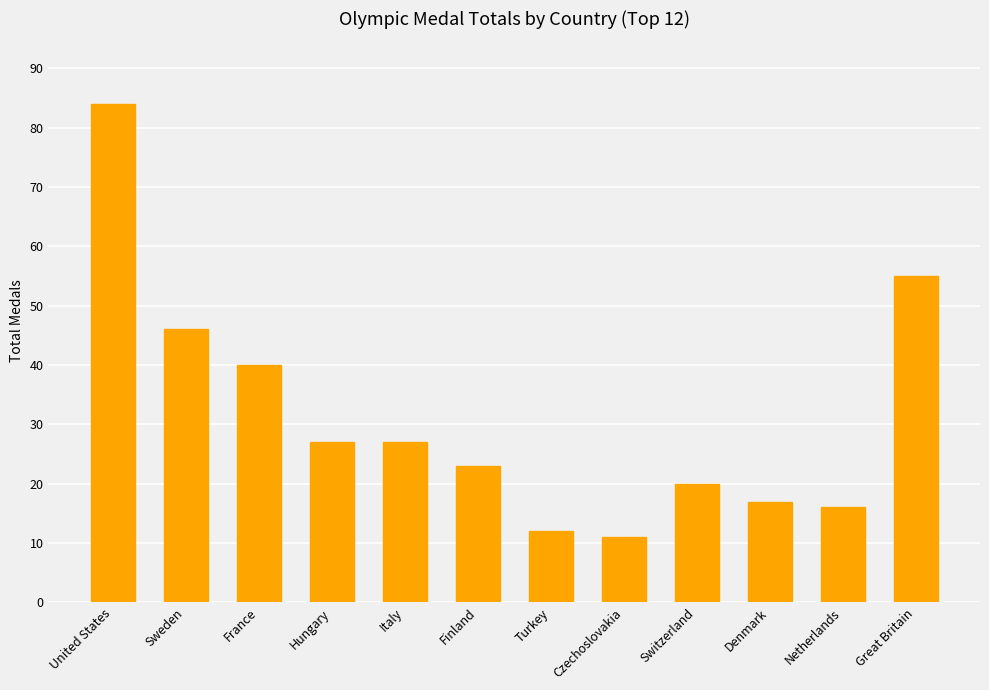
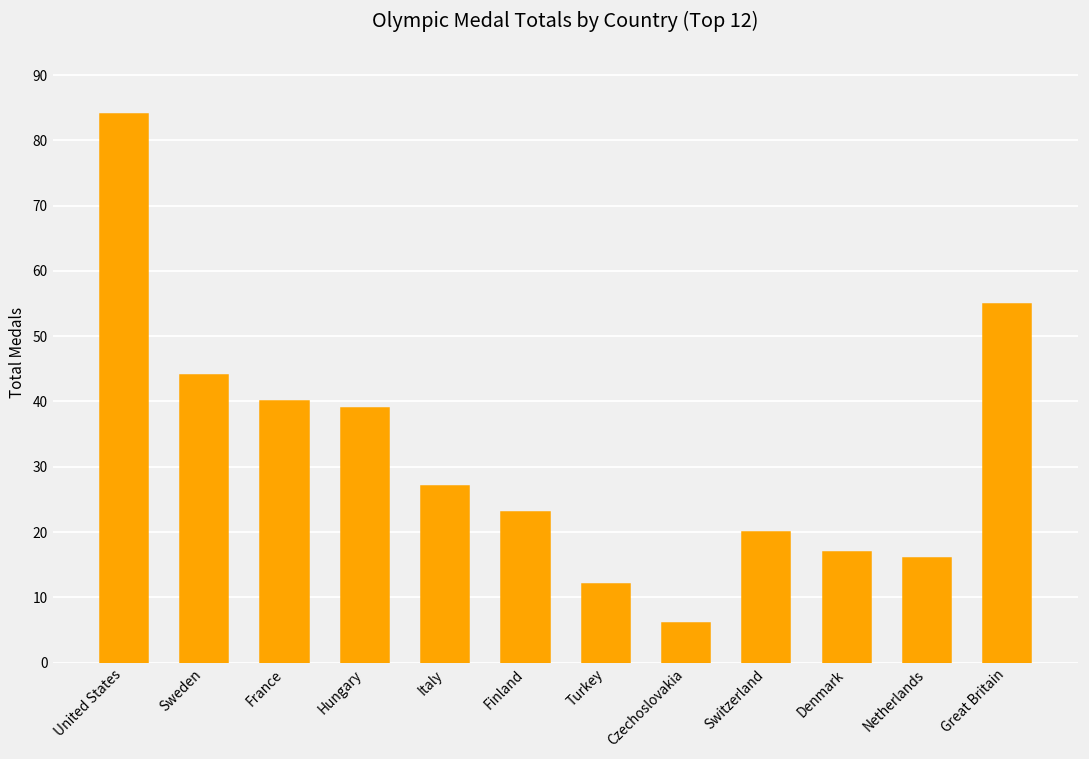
Sweden: 46 -> 44
Hungary: 27 -> 39
Czechoslovakia: 11 -> 6
